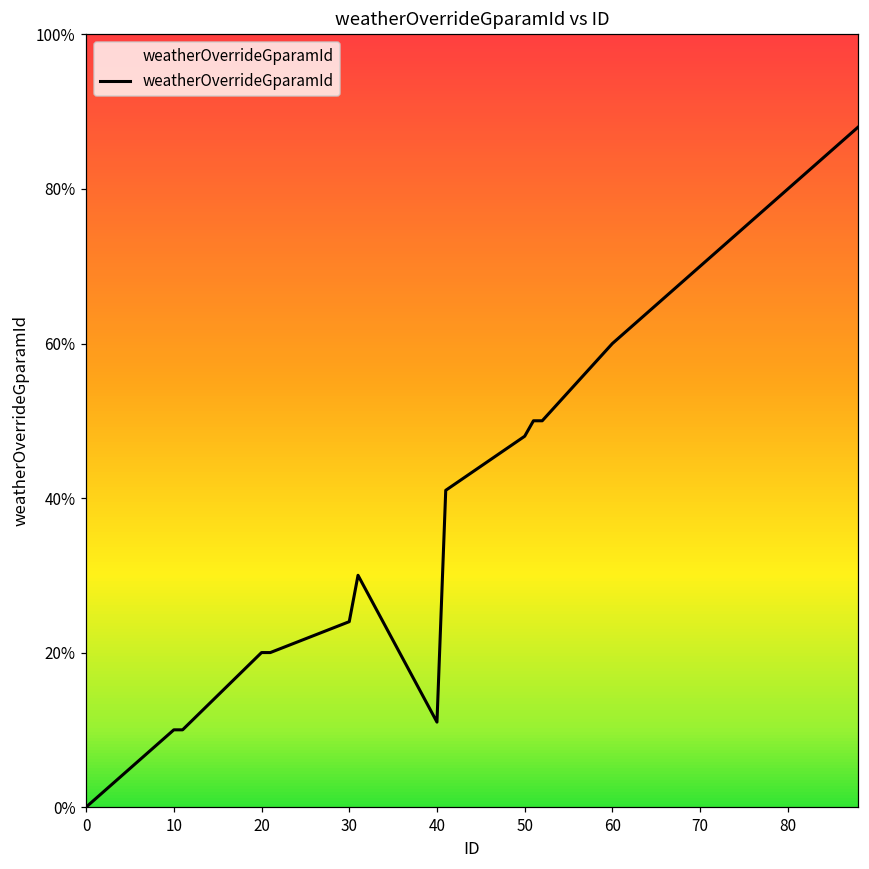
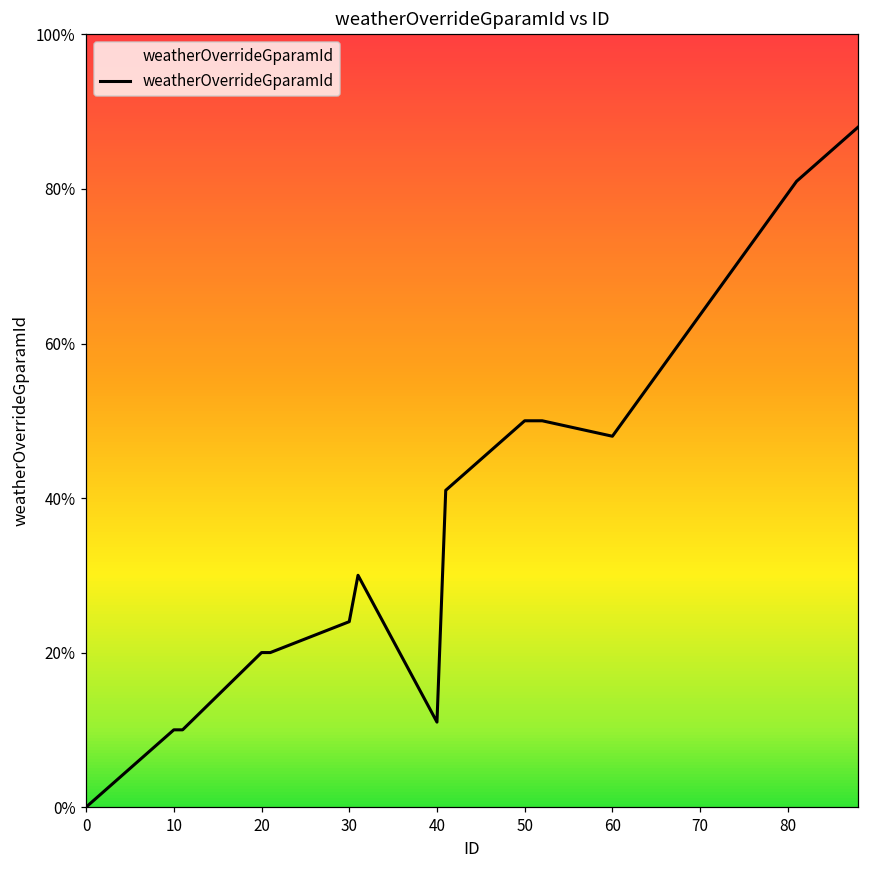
50: 48% -> 50%
60: 60% -> 48%
